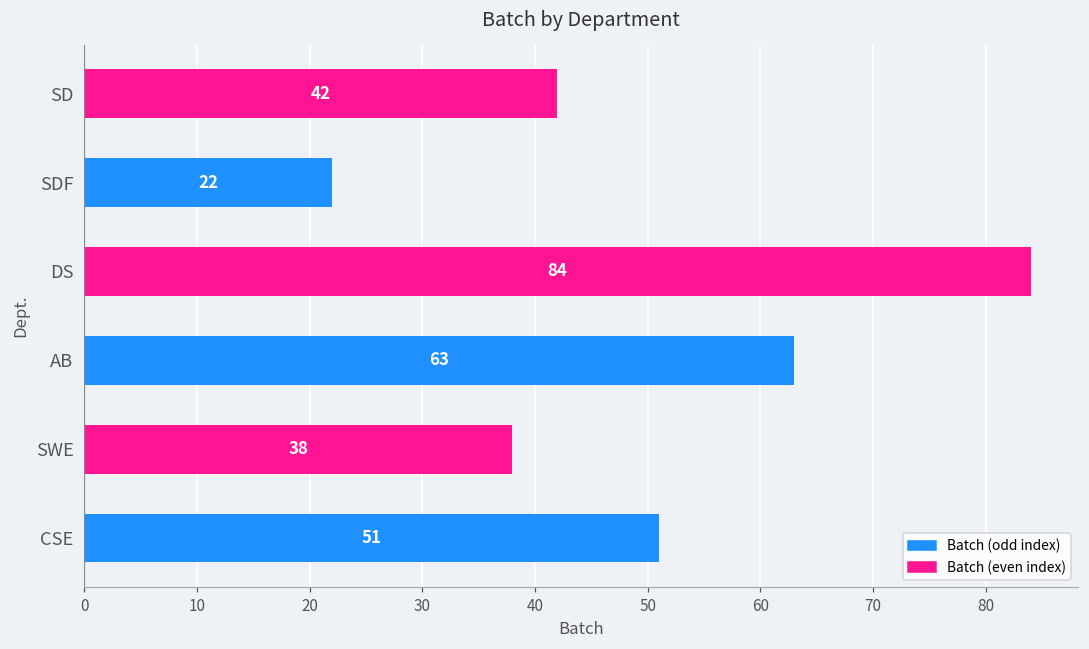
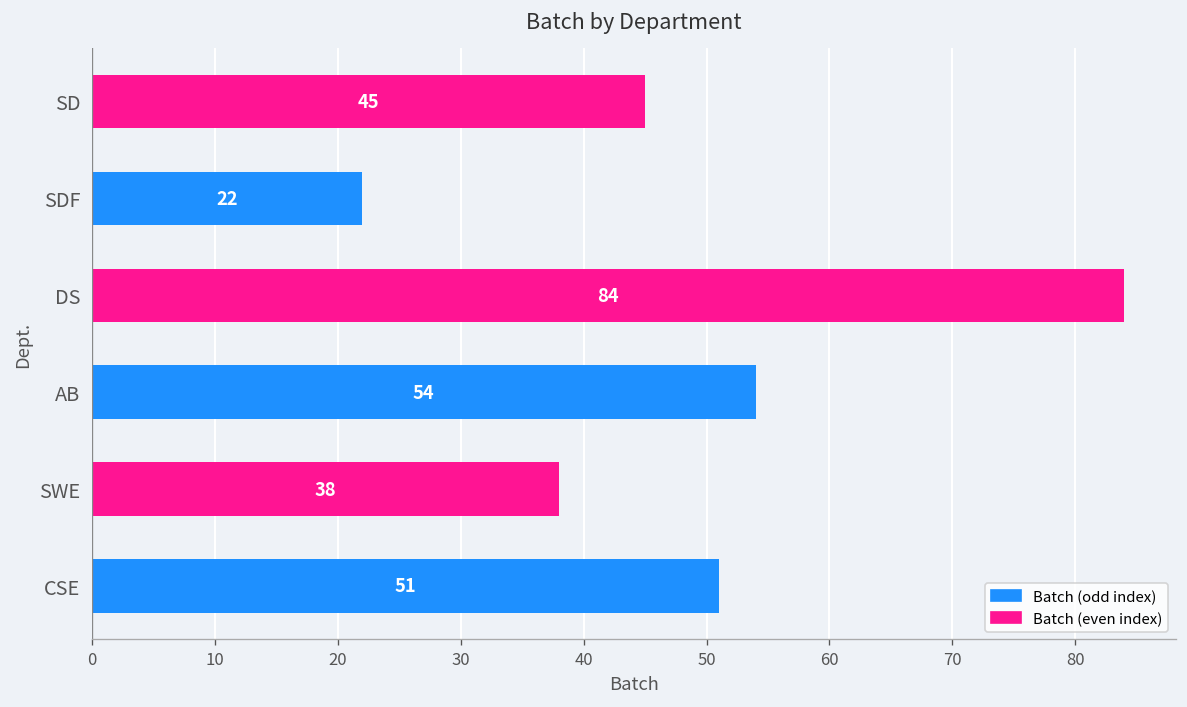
SD: 42 -> 45
AB: 63 -> 54
